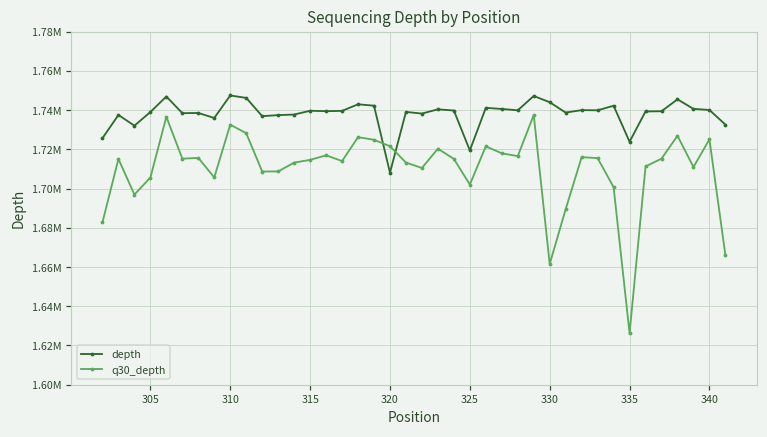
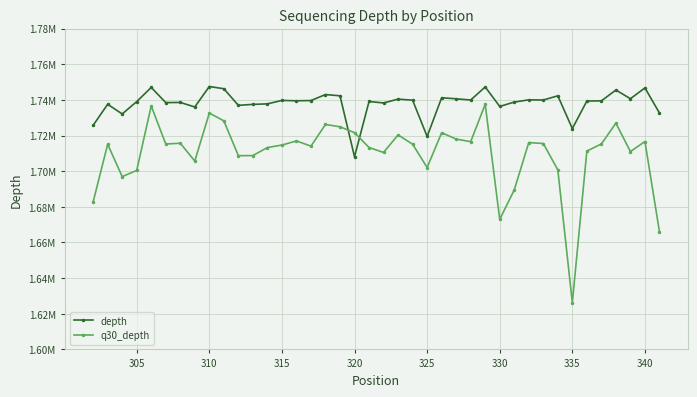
q30_depth, 305: 1706000 -> 1700000
depth, 330: 1744000 -> 1736000
q30_depth, 330: 1662000 -> 1673000
depth, 340: 1740000 -> 1747000
q30_depth, 340: 1725000 -> 1717000
